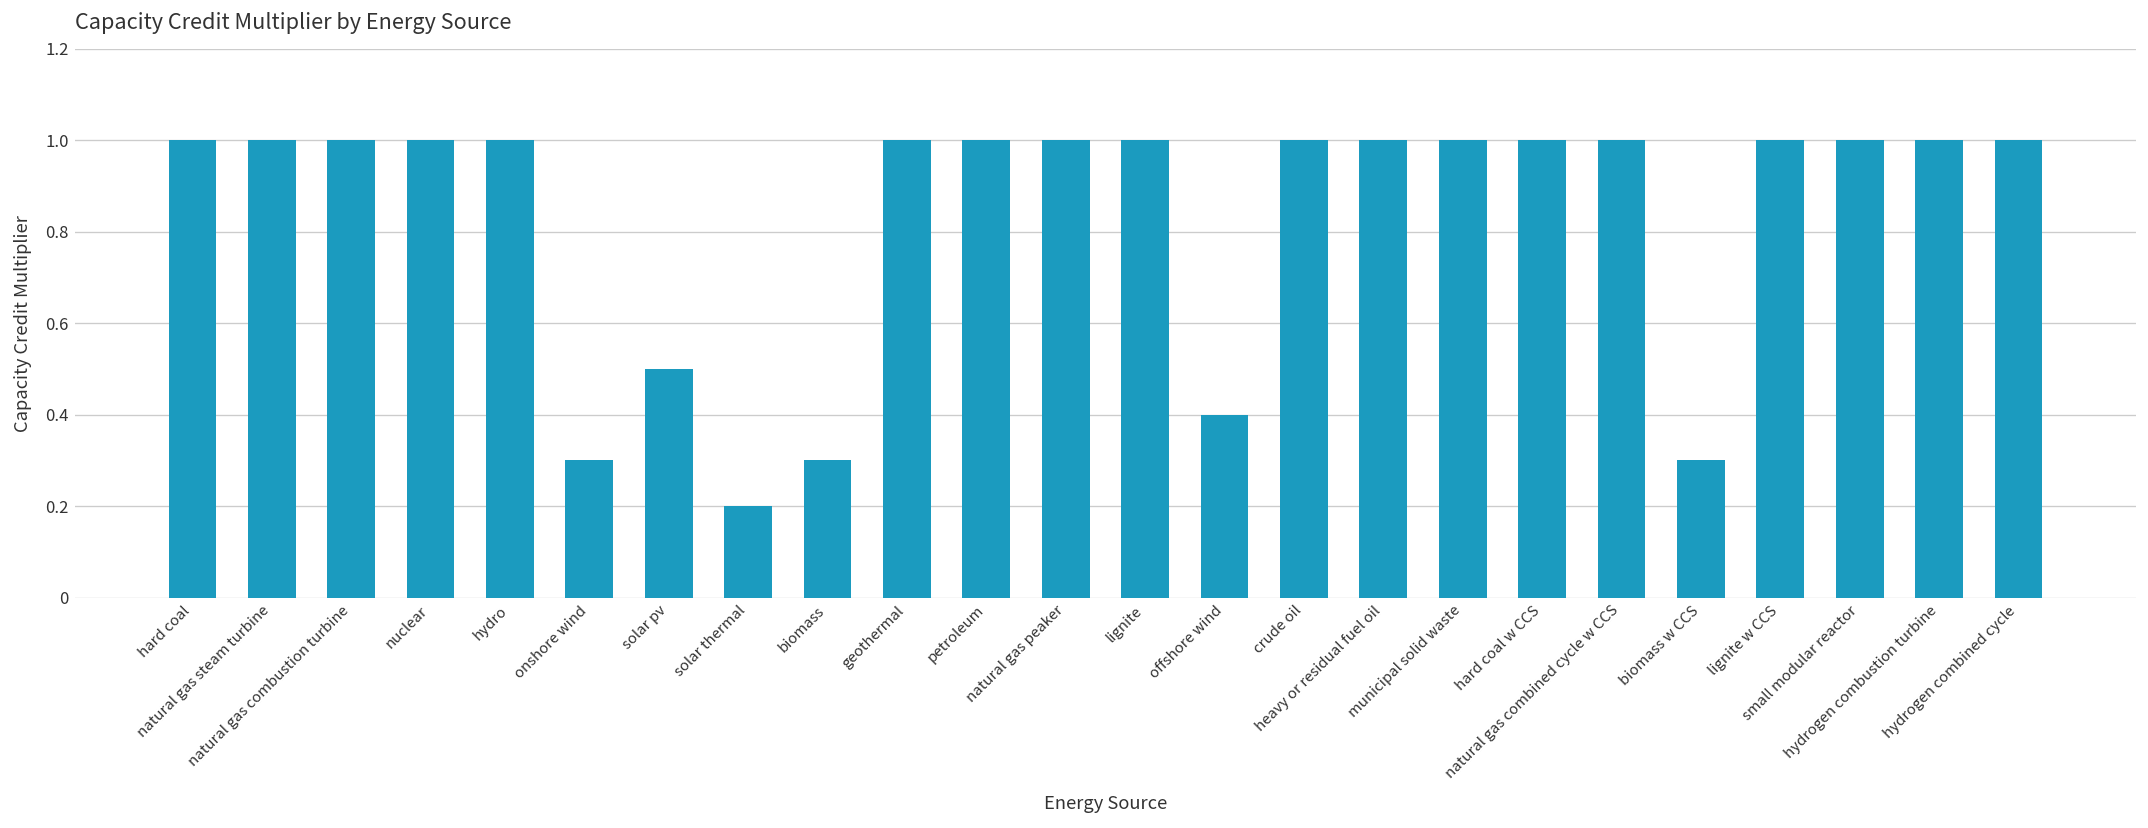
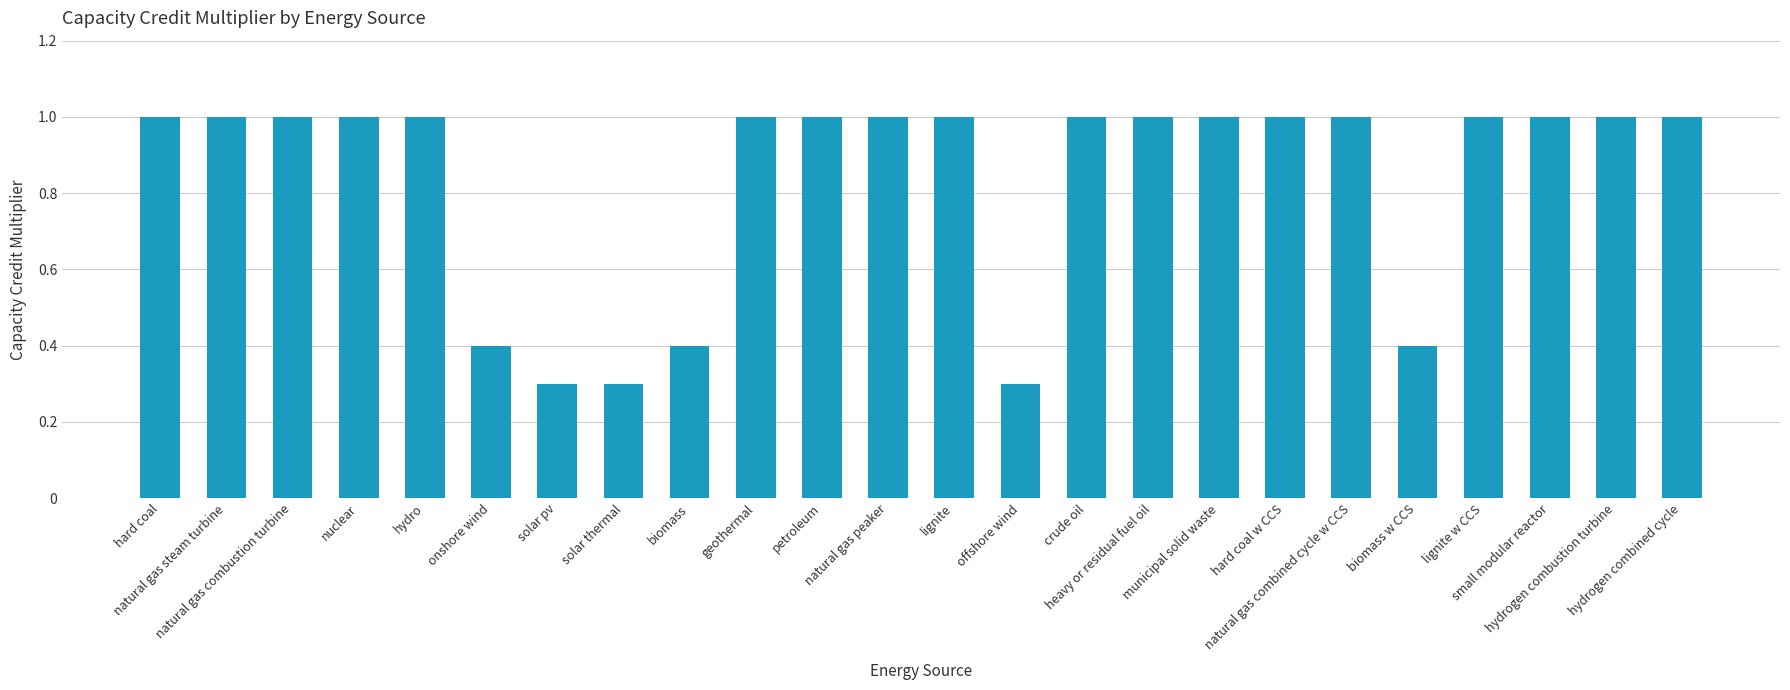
onshore wind: 0.3 -> 0.4
solar pv: 0.5 -> 0.3
solar thermal: 0.2 -> 0.3
biomass: 0.3 -> 0.4
offshore wind: 0.4 -> 0.3
biomass w CCS: 0.3 -> 0.4
